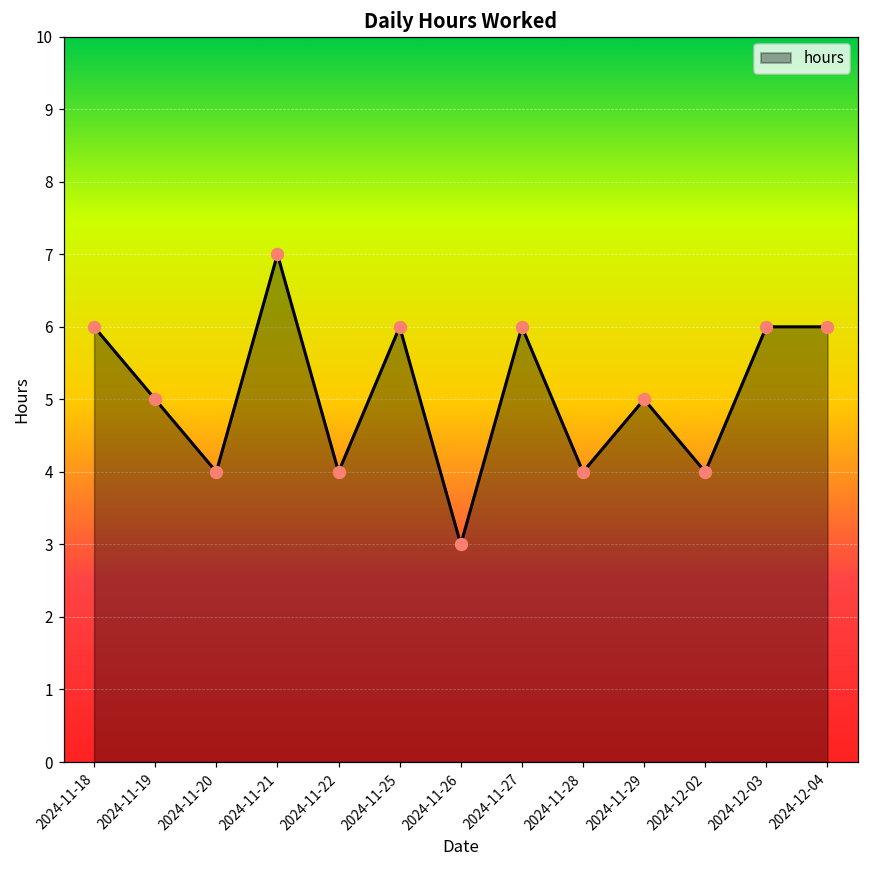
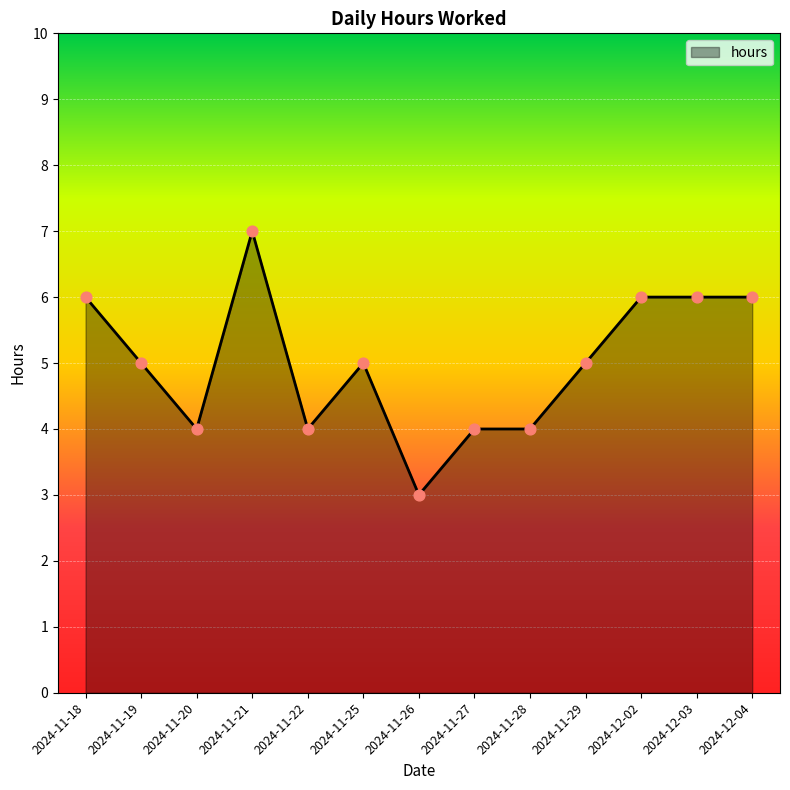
2024-11-25: 6 -> 5
2024-11-27: 6 -> 4
2024-12-02: 4 -> 6
